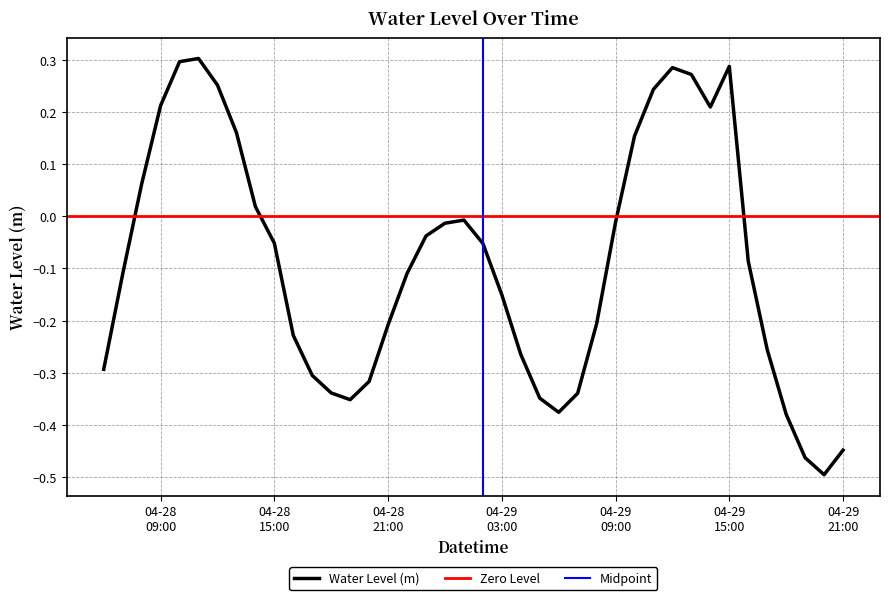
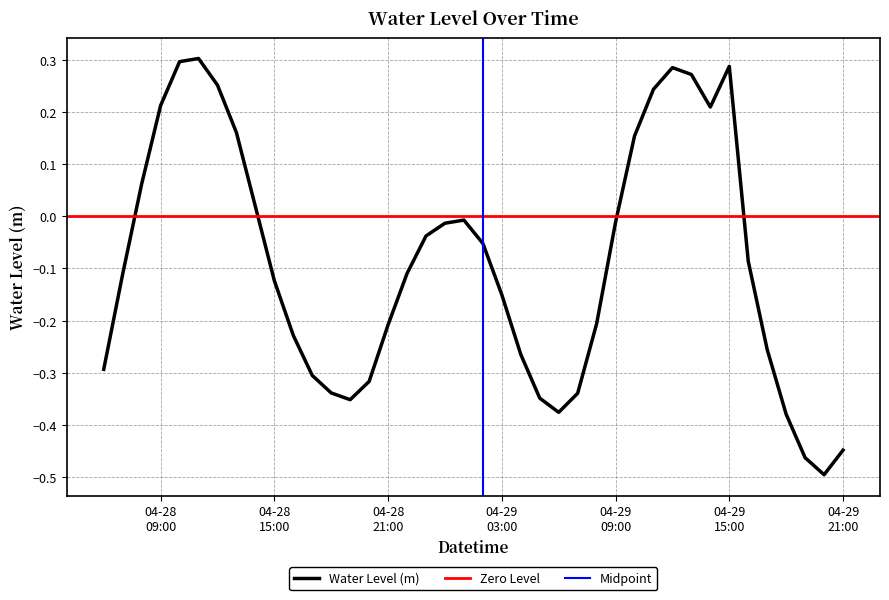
04-28 15:00: -0.05 -> -0.12
